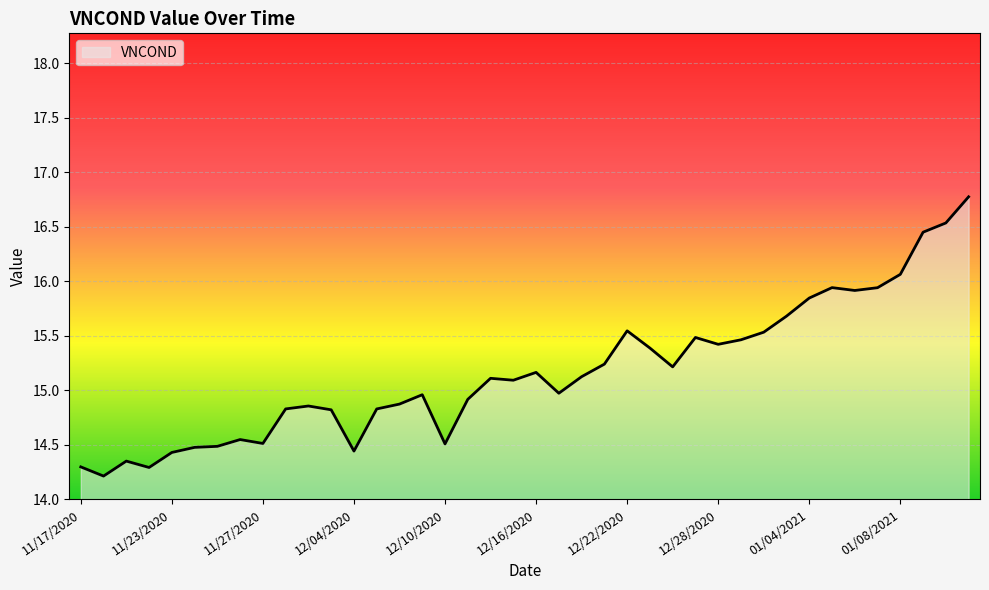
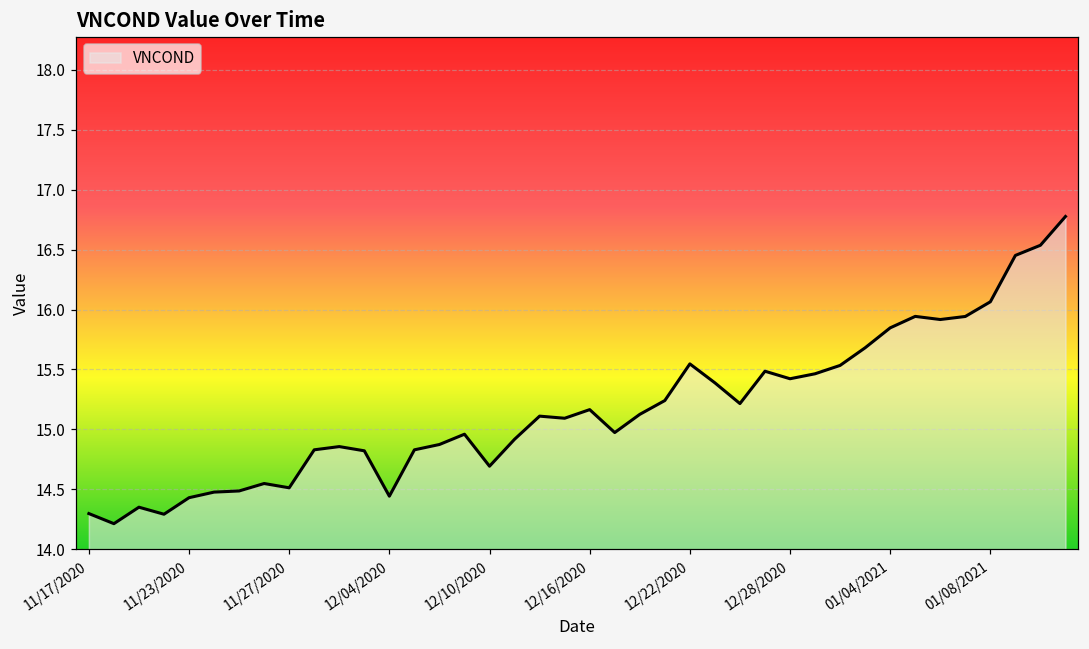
12/10/2020: 14.51 -> 14.69
